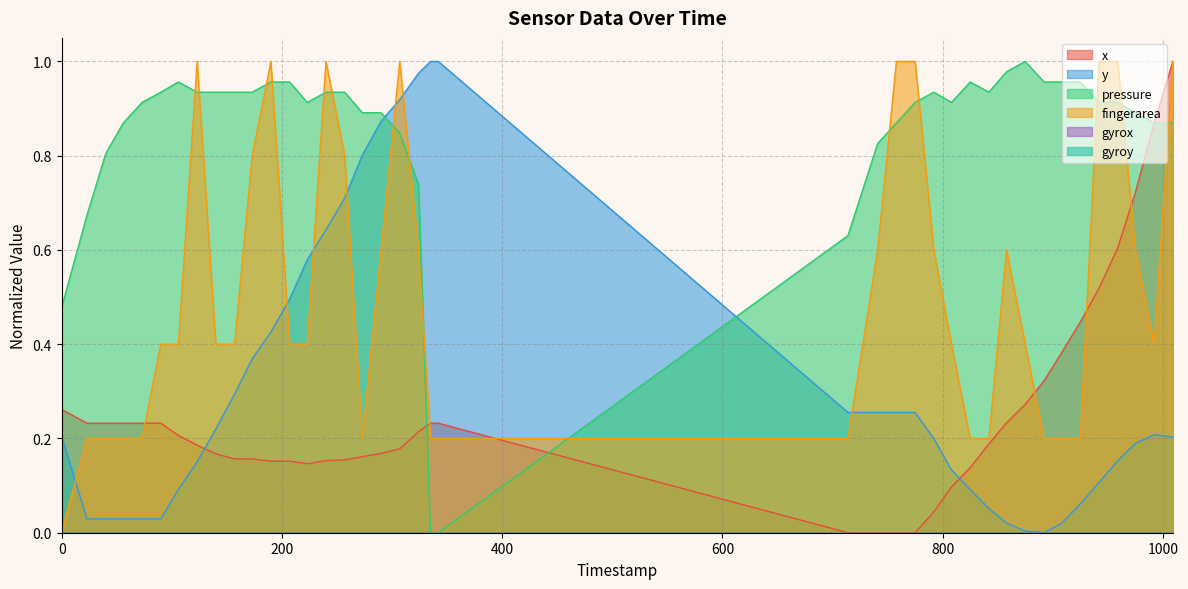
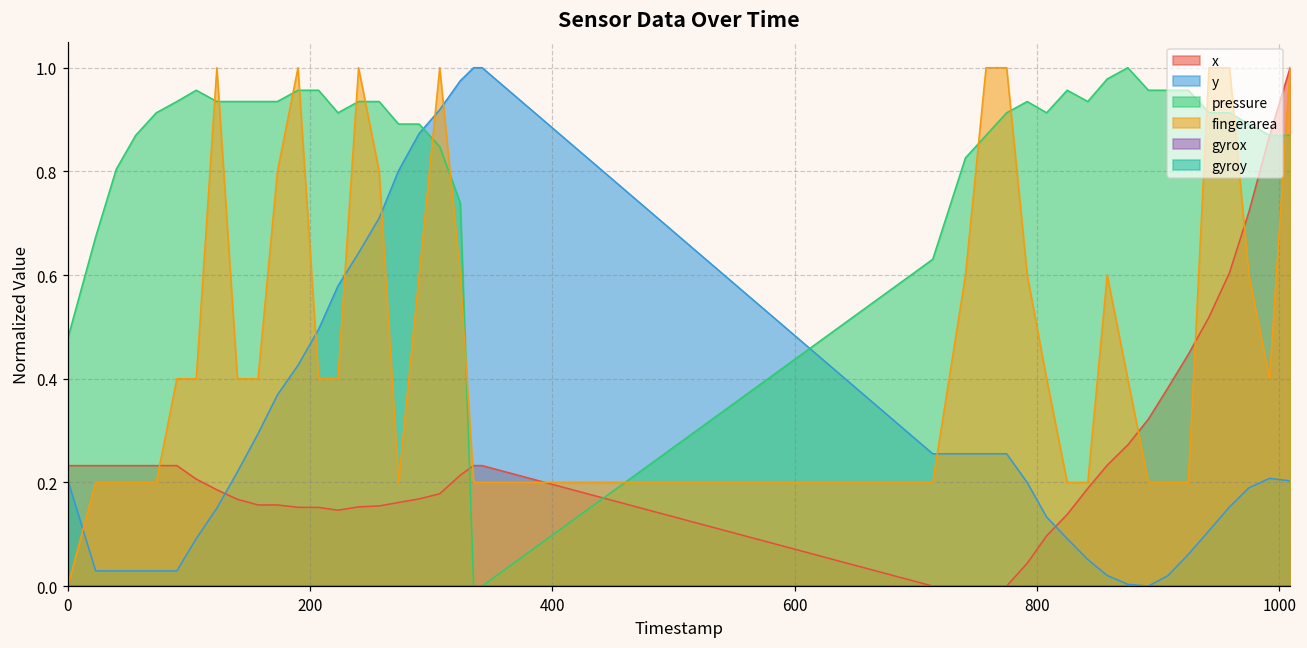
x, 0: 0.26 -> 0.23
